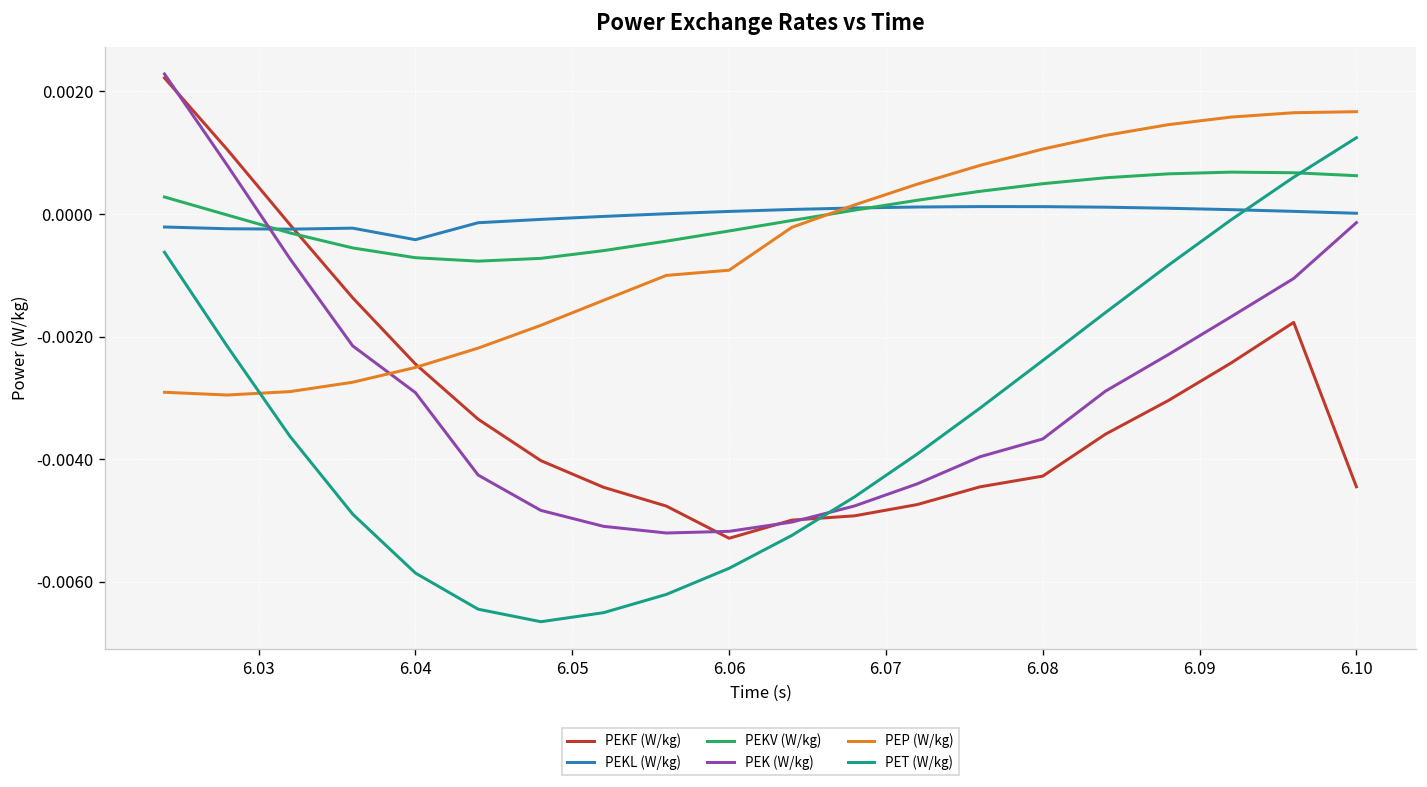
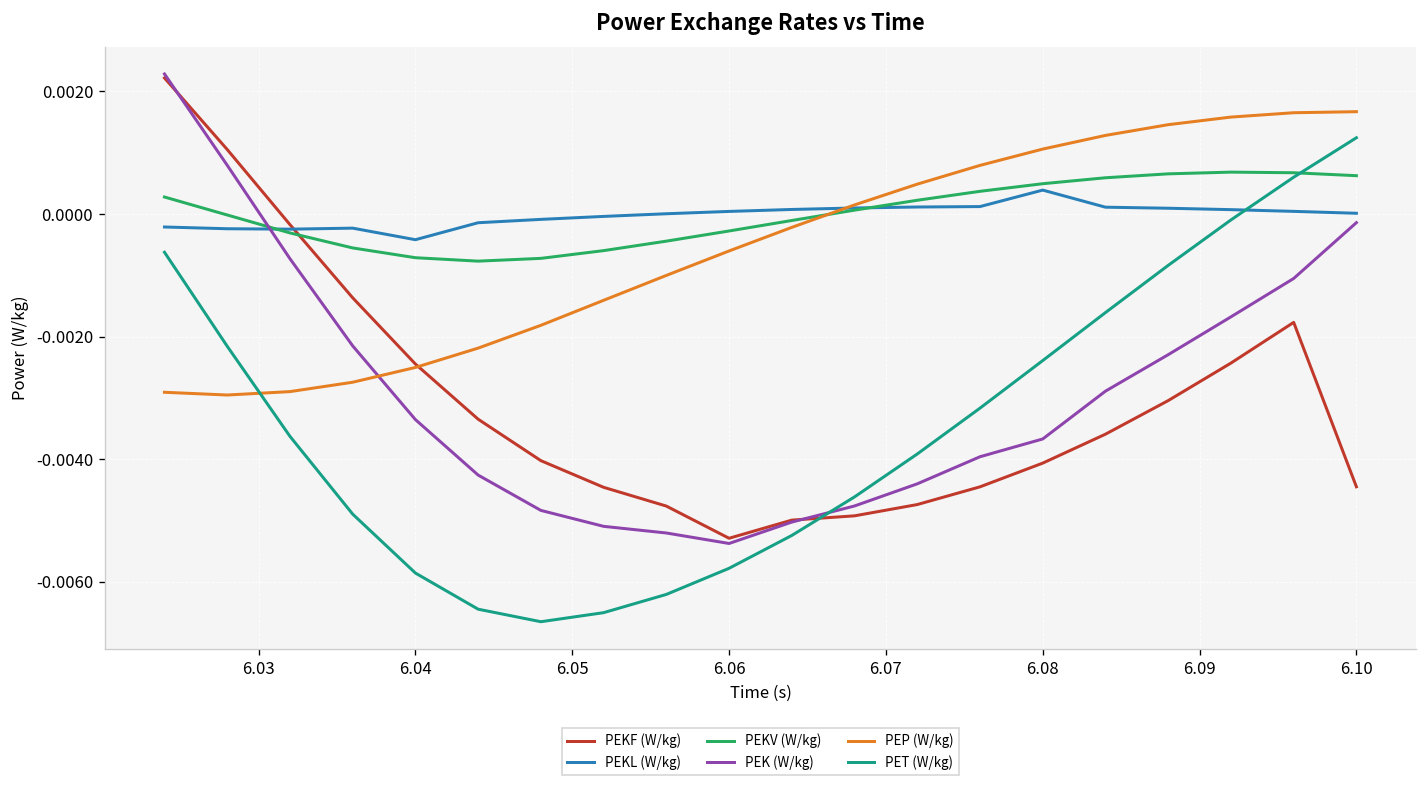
PEK (W/kg), 6.04: -0.0029 -> -0.0034
PEK (W/kg), 6.06: -0.0052 -> -0.0054
PEP (W/kg), 6.06: -0.0009 -> -0.0006
PEKF (W/kg), 6.08: -0.0043 -> -0.0041
PEKL (W/kg), 6.08: 0.0001 -> 0.0004
